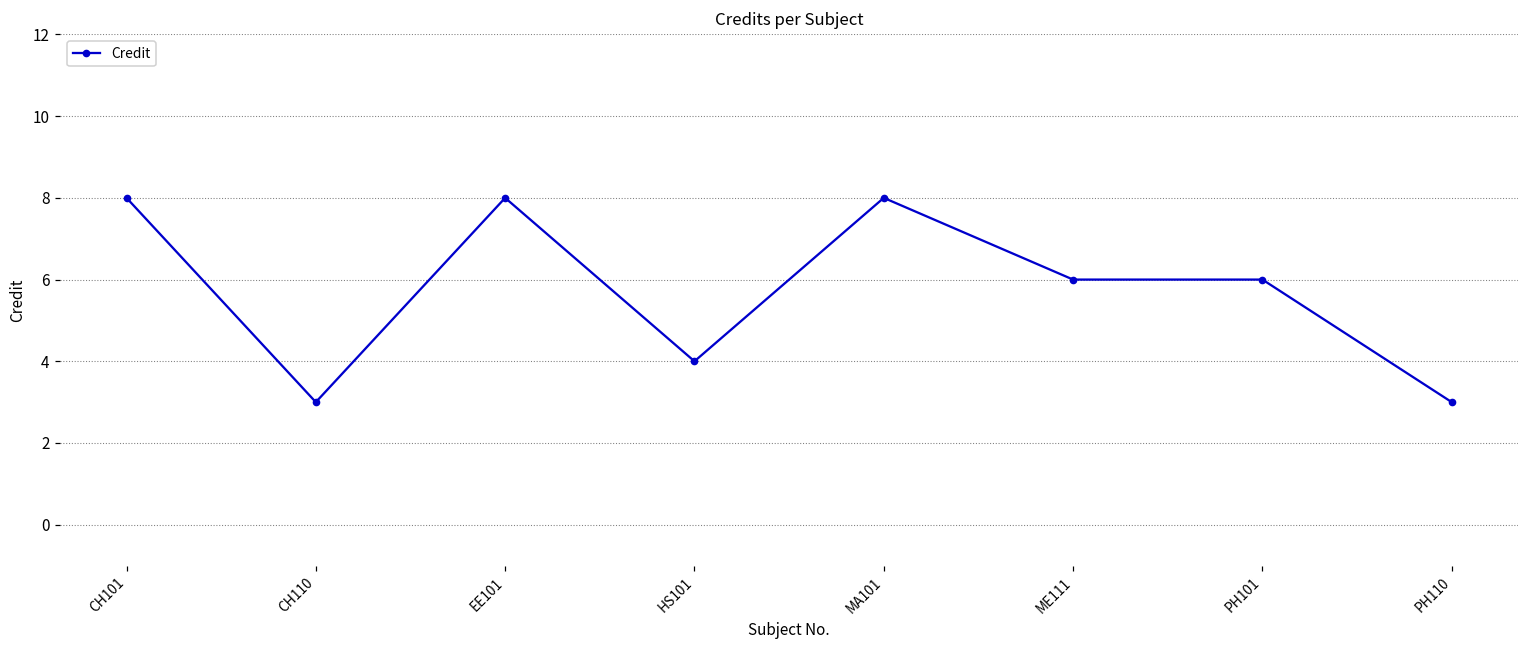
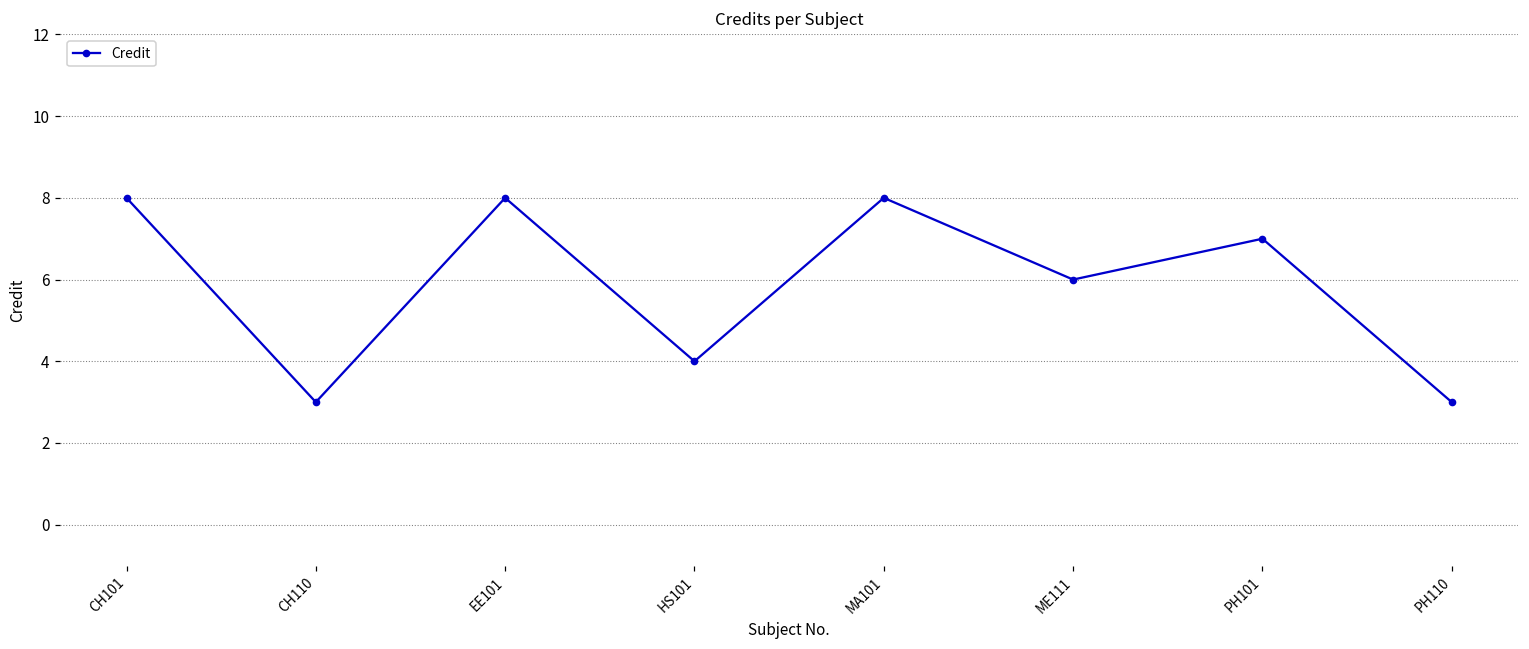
PH101: 6 -> 7
